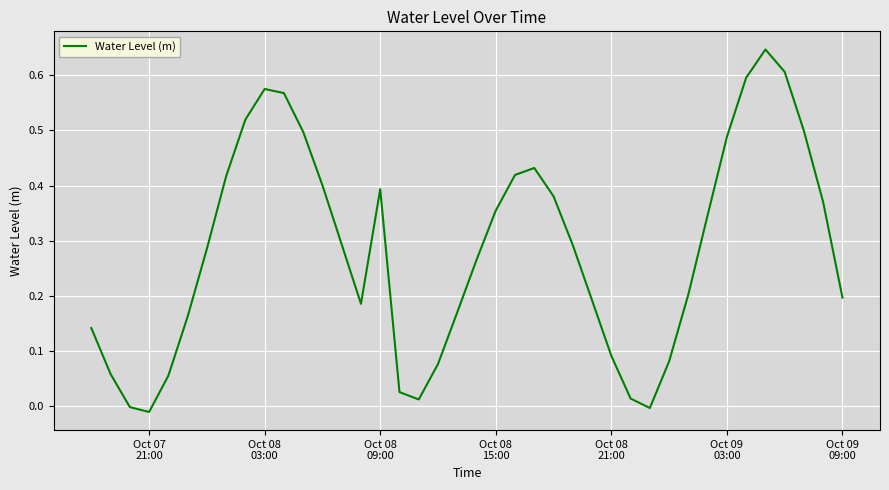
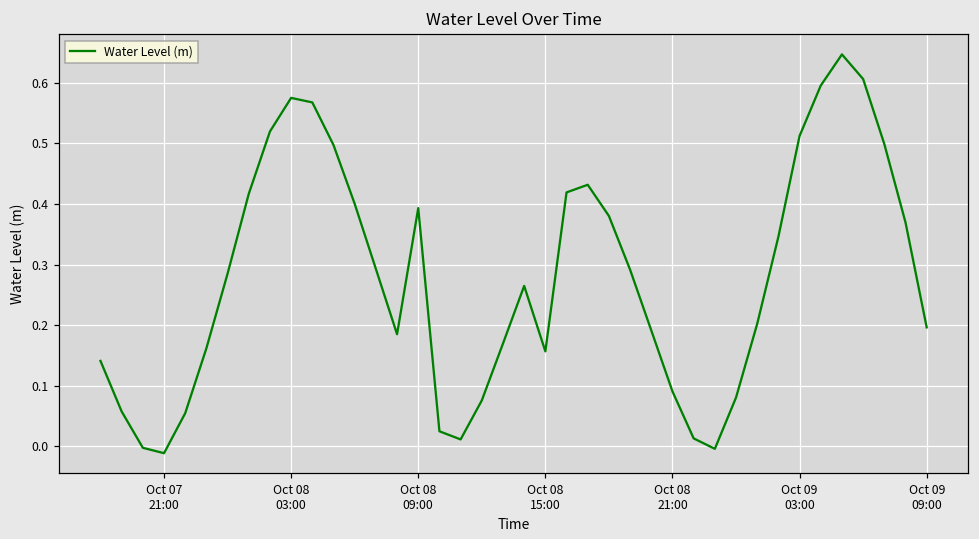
Oct 08 15:00: 0.35 -> 0.16
Oct 09 03:00: 0.49 -> 0.51
